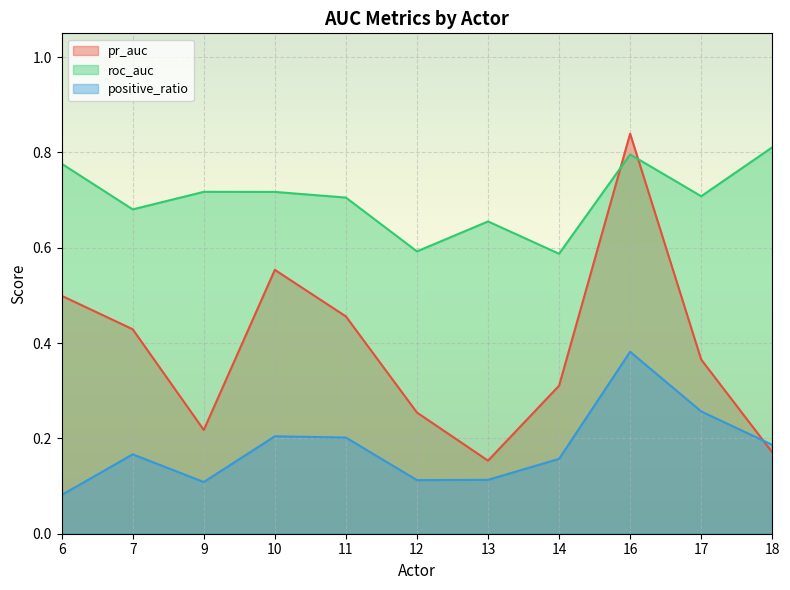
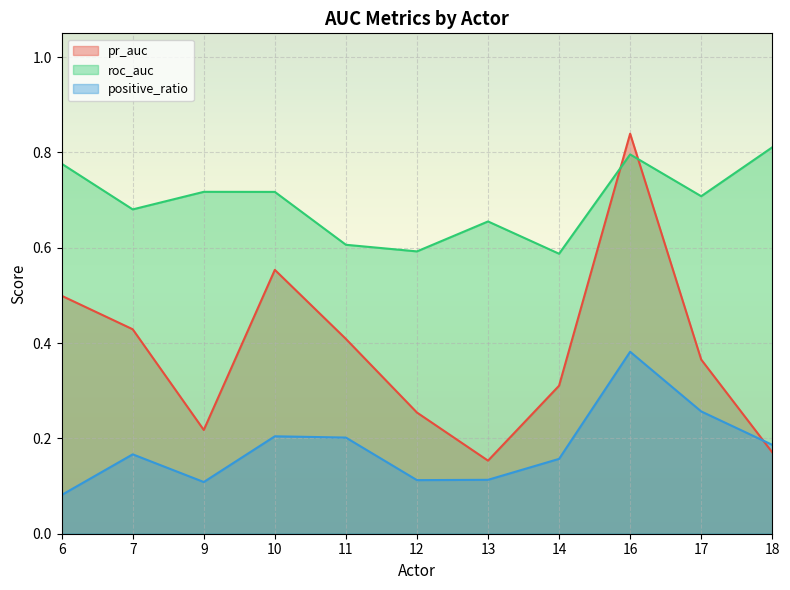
pr_auc, 11: 0.46 -> 0.41
roc_auc, 11: 0.71 -> 0.61
